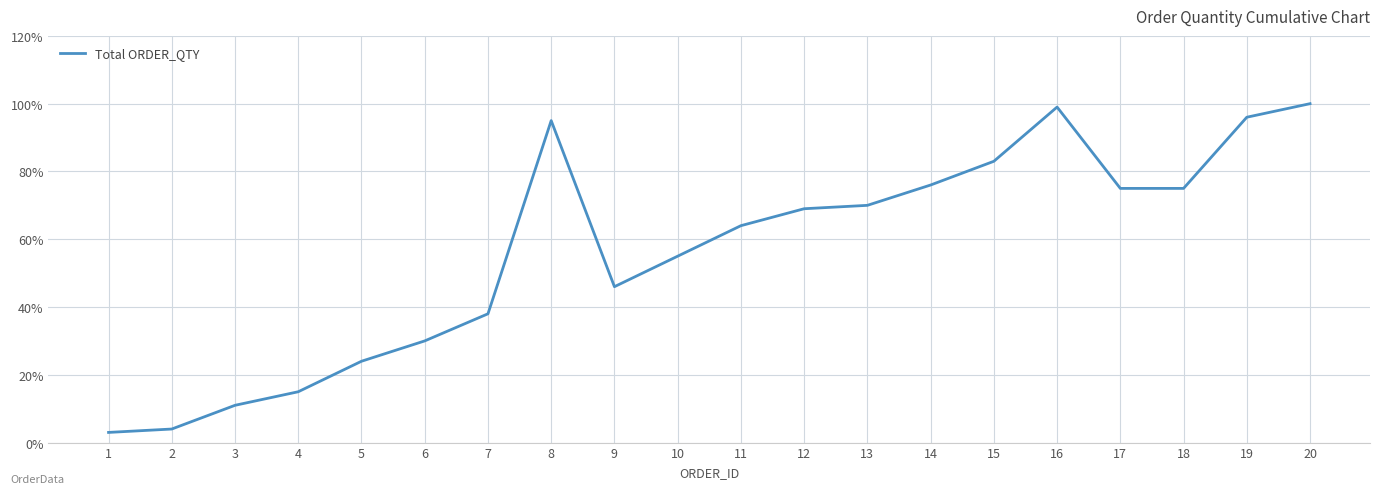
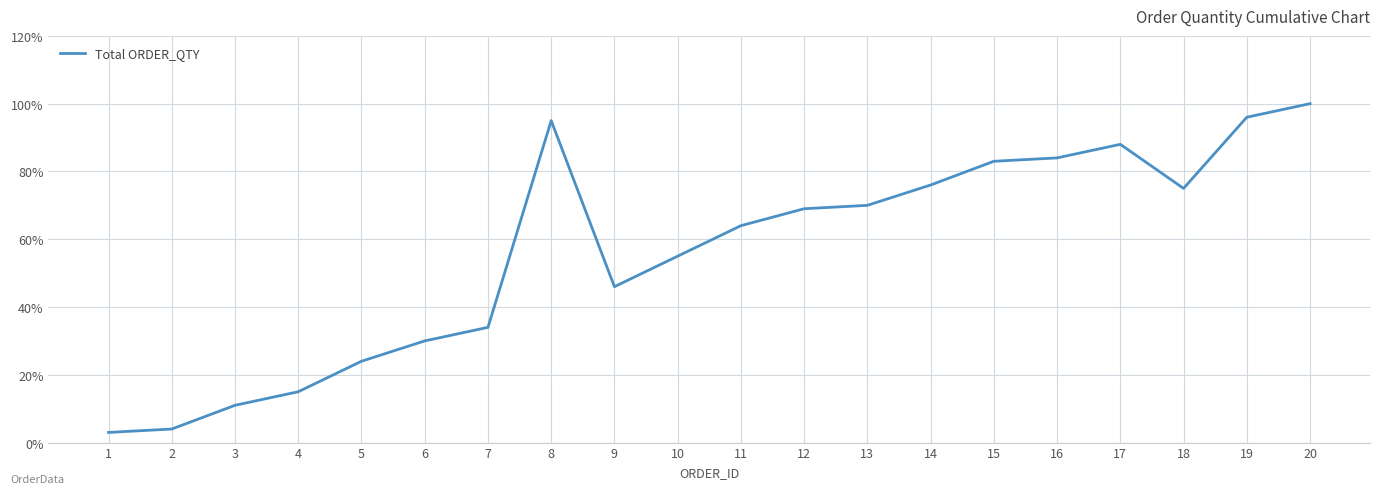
7: 38% -> 34%
16: 99% -> 84%
17: 75% -> 88%
